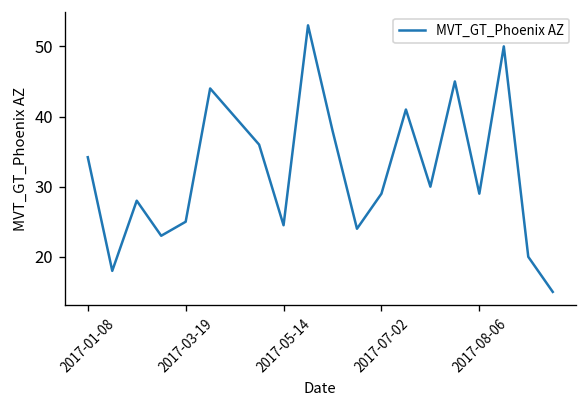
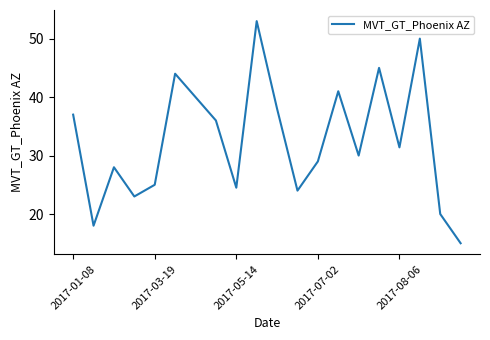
2017-01-08: 34 -> 37
2017-08-06: 29 -> 31
